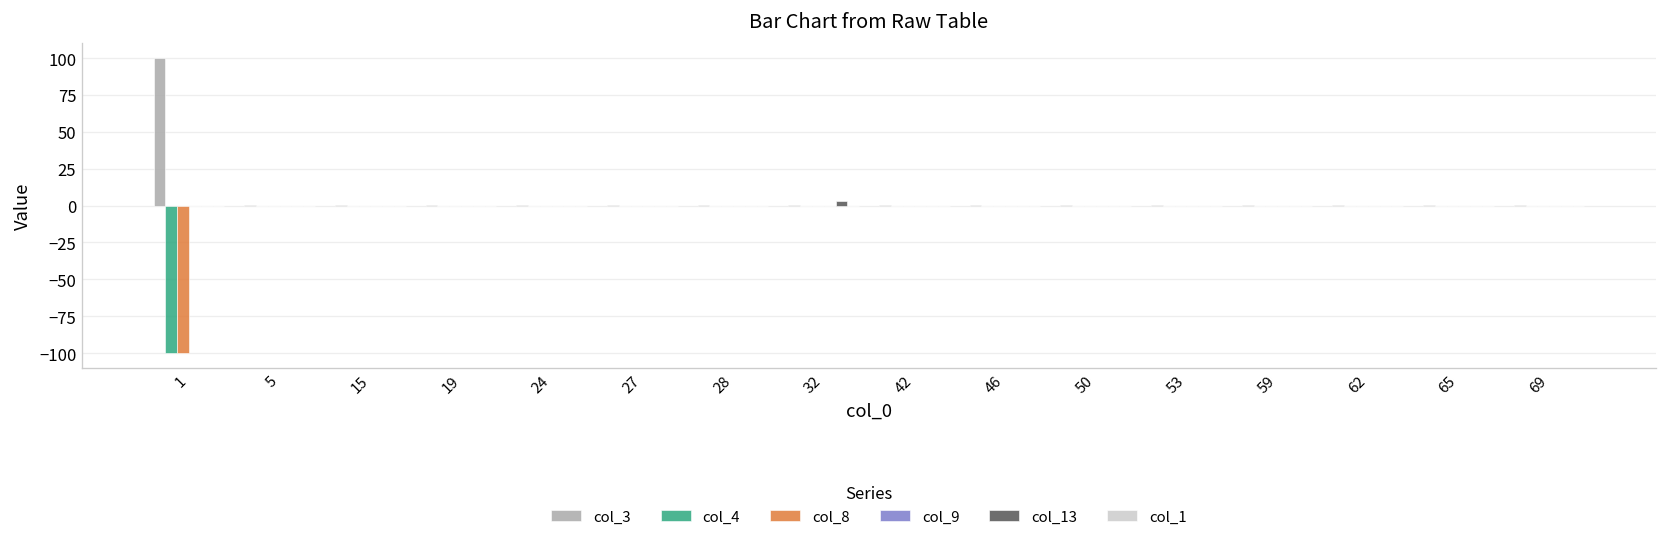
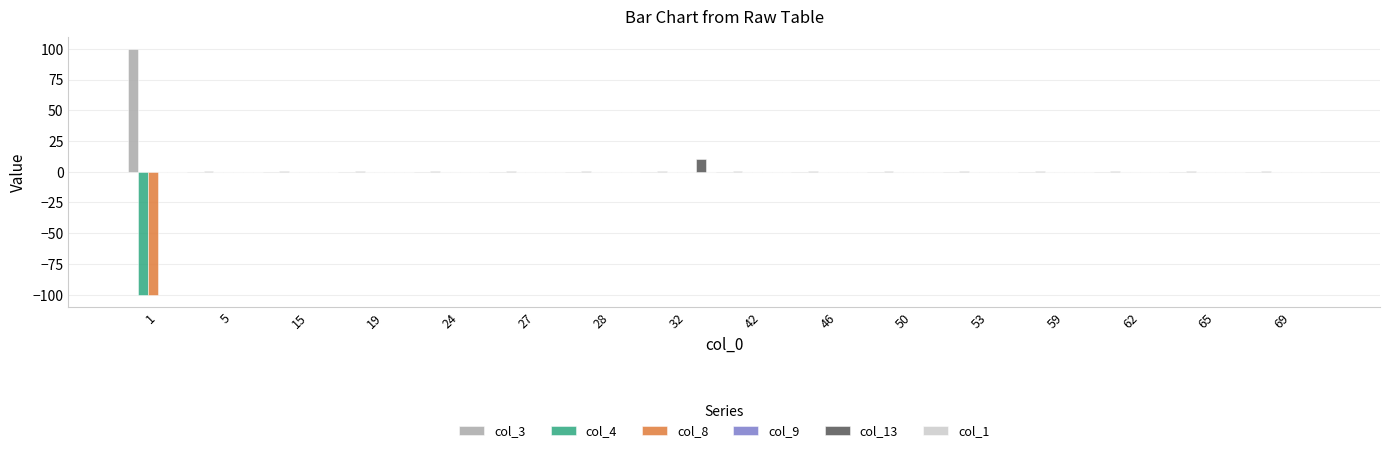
col_13, 32: 3 -> 10
